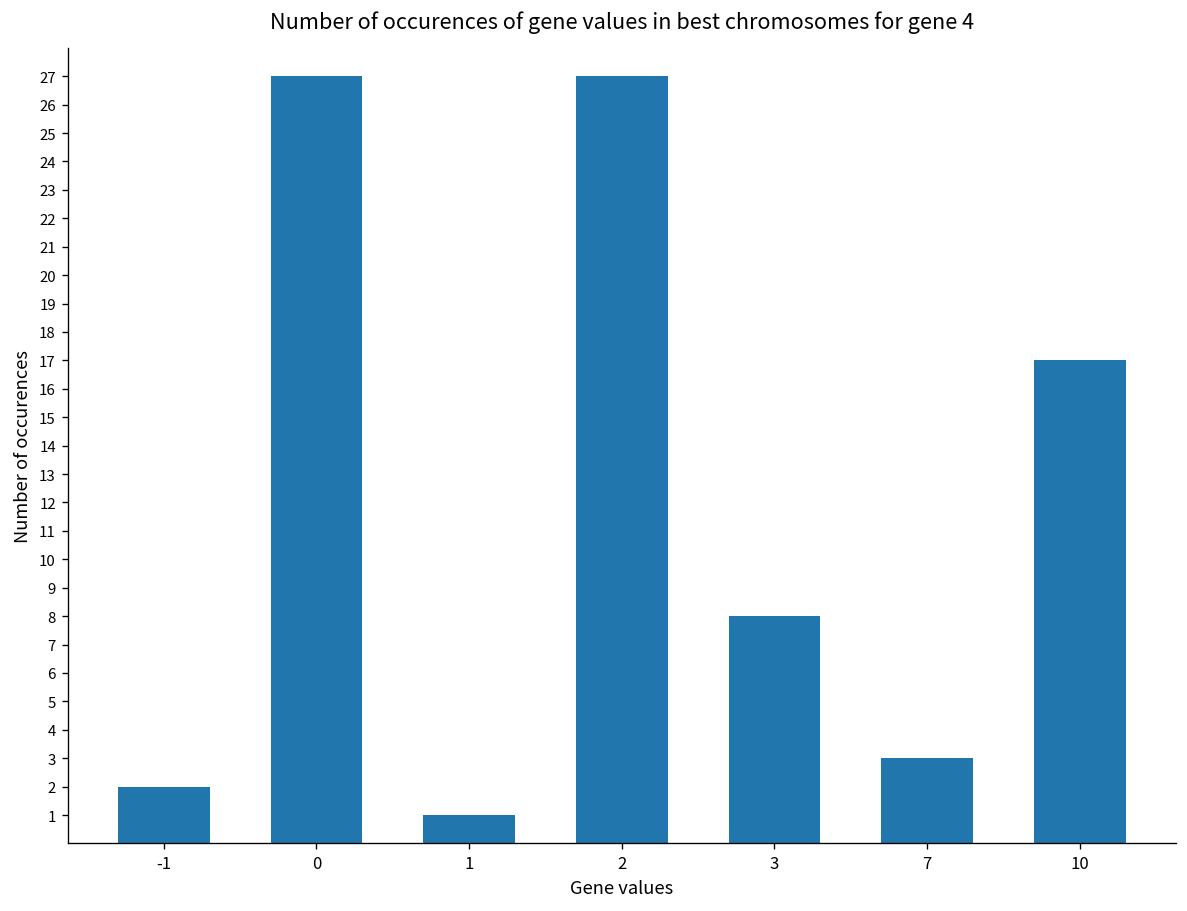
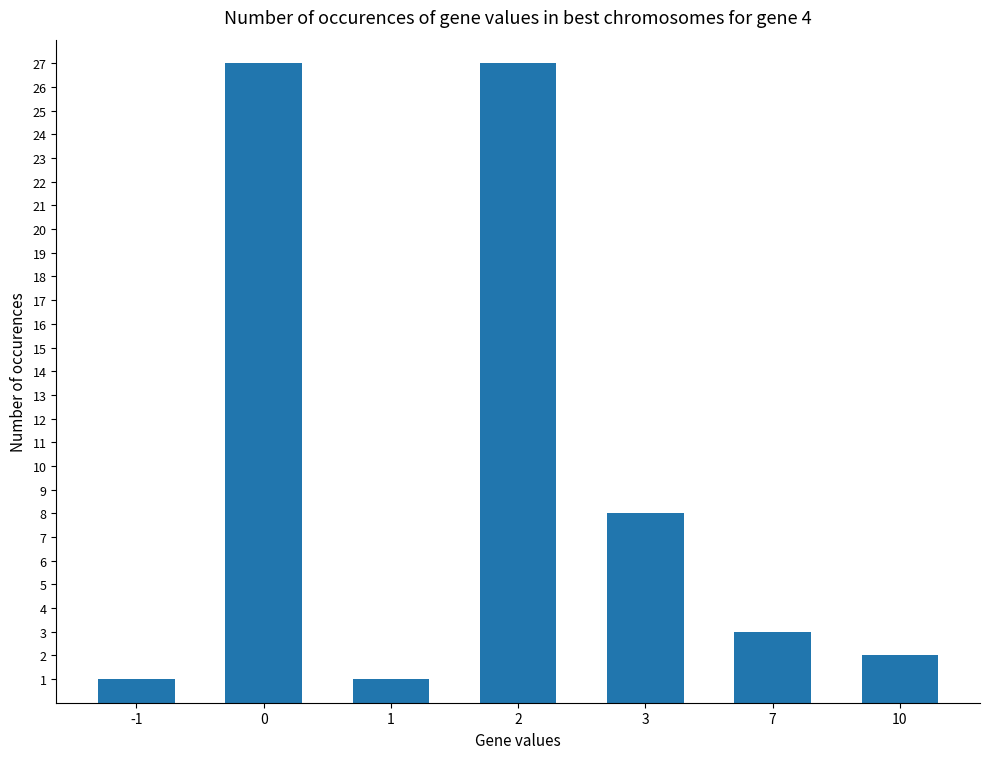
-1: 2 -> 1
10: 17 -> 2
